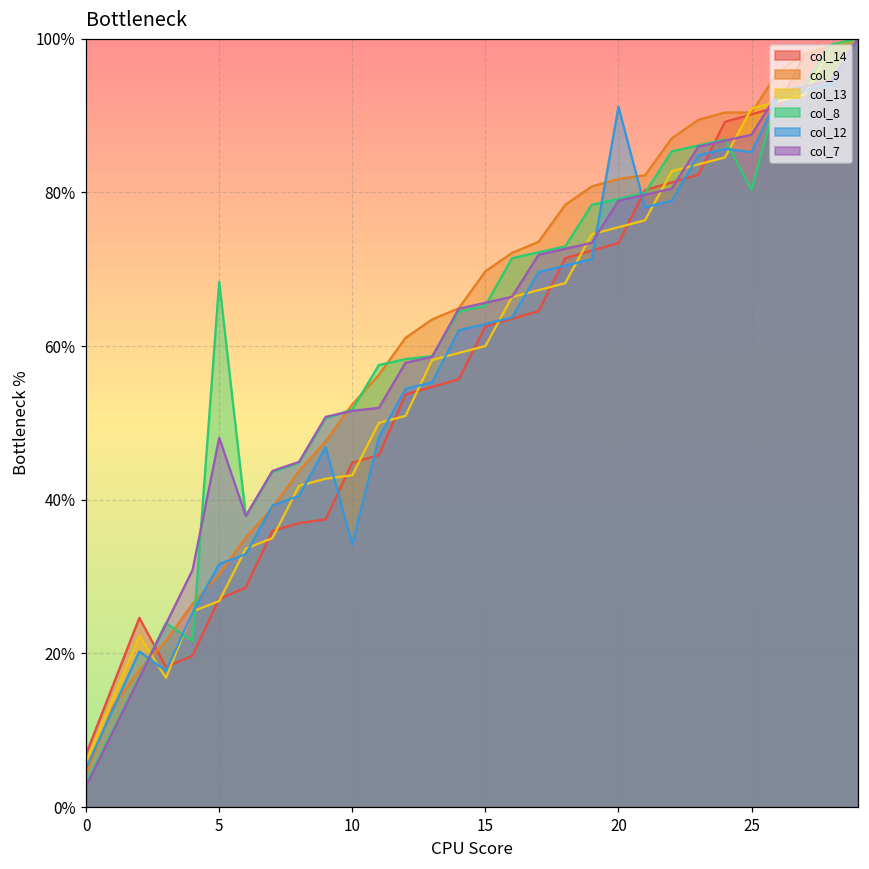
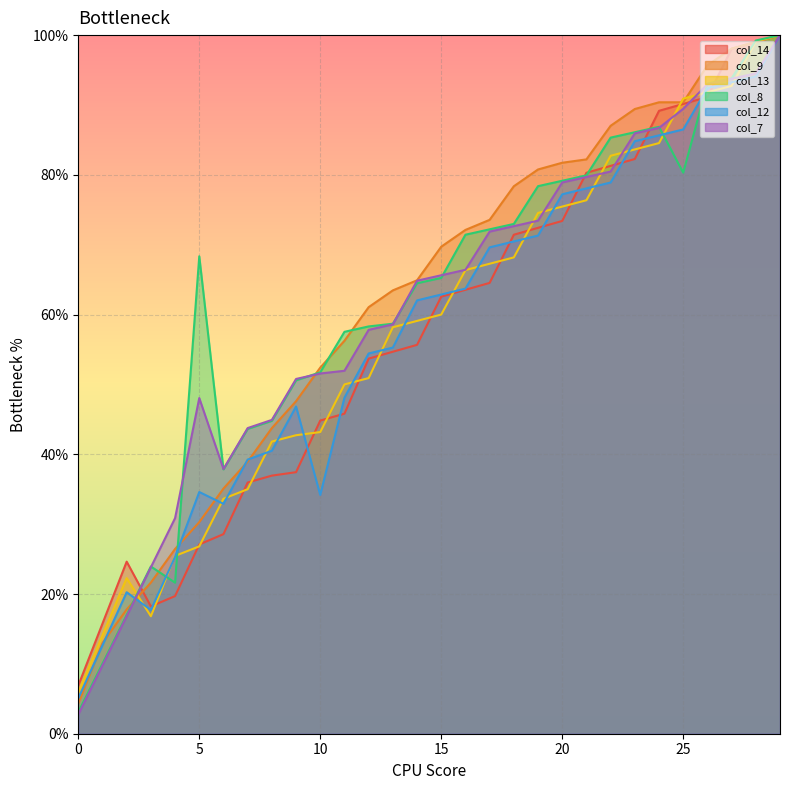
col_12, 5: 32% -> 35%
col_12, 20: 91% -> 77%
col_12, 25: 85% -> 86%
col_7, 25: 88% -> 89%
